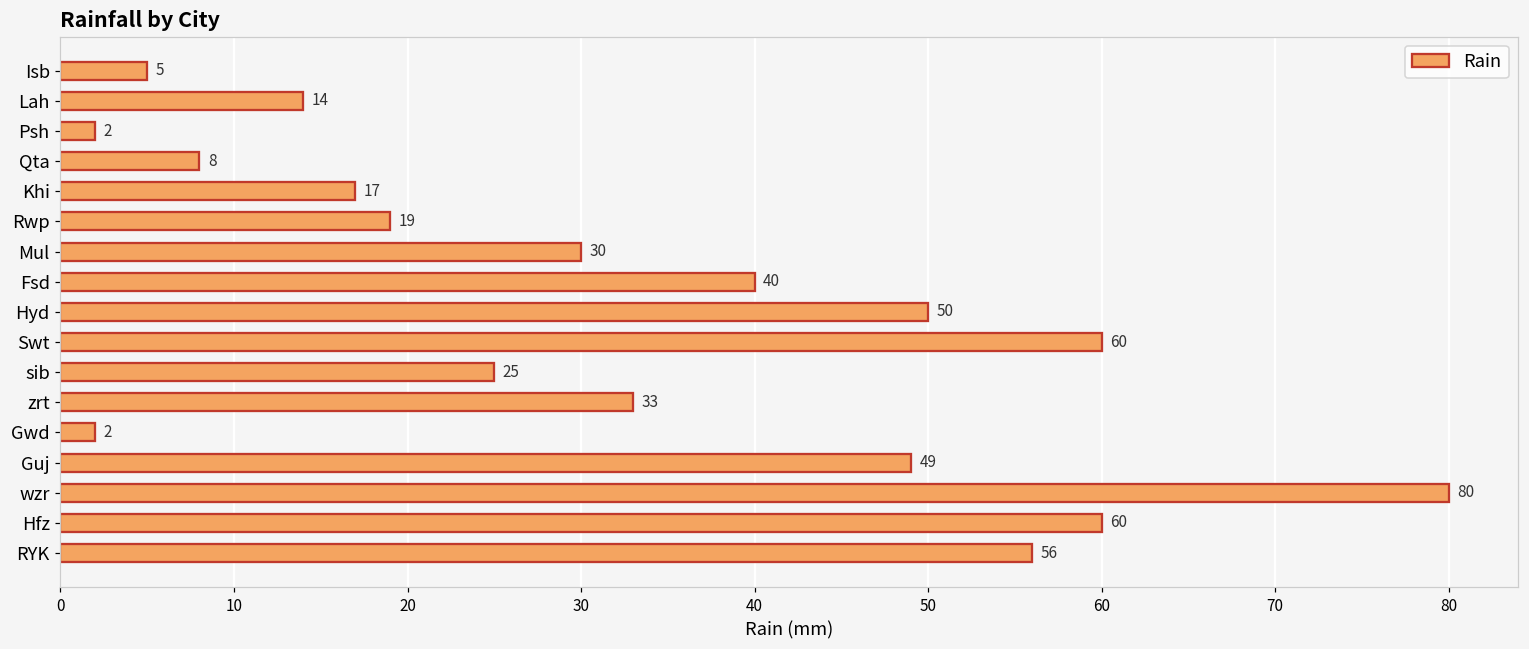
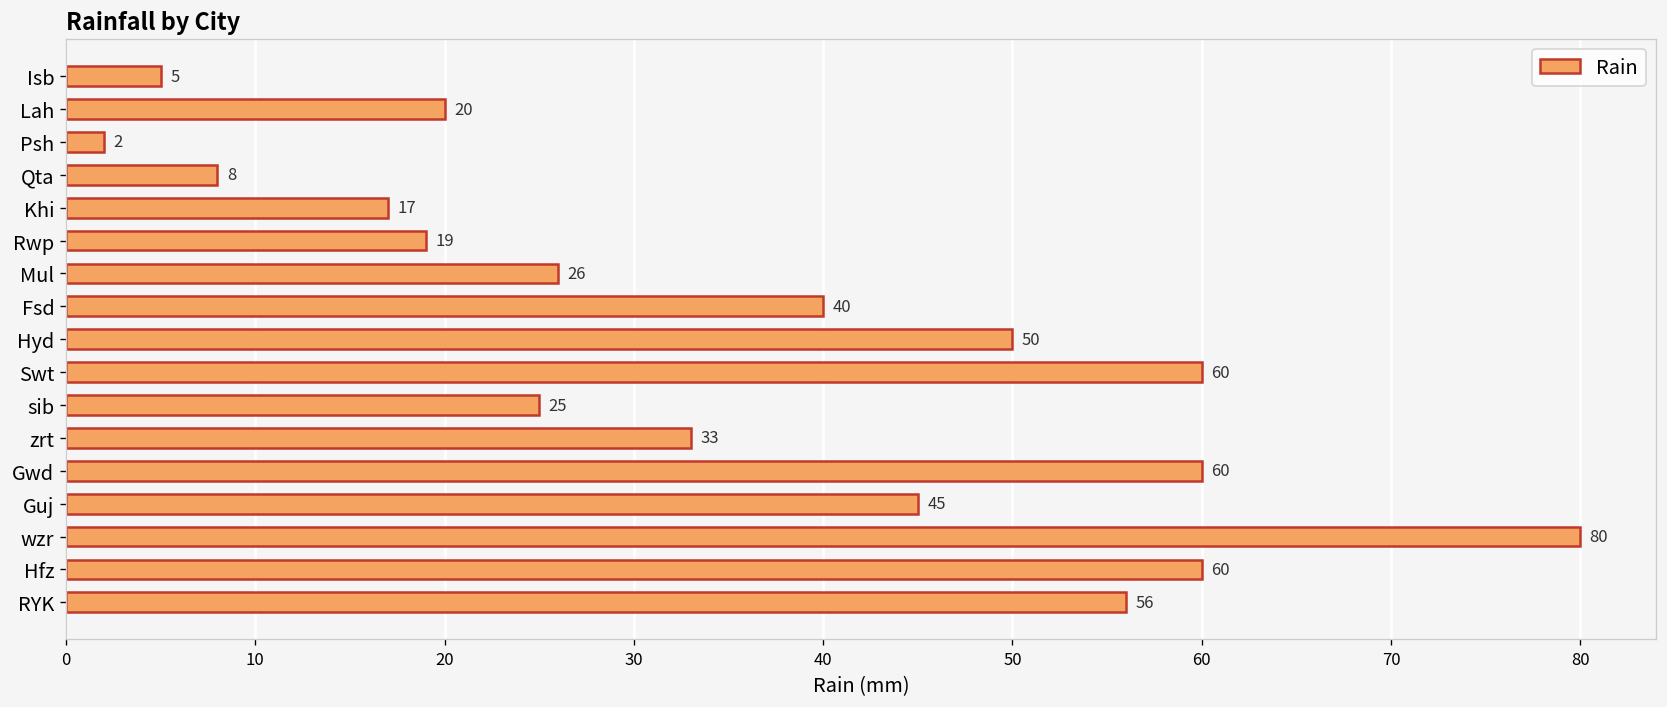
Lah: 14 -> 20
Mul: 30 -> 26
Gwd: 2 -> 60
Guj: 49 -> 45
